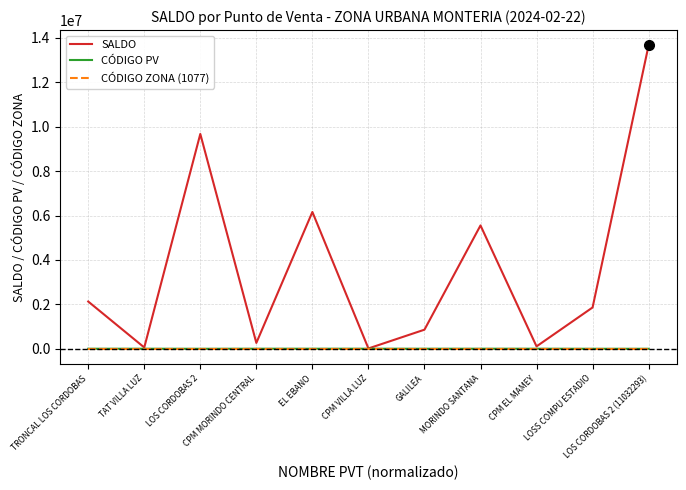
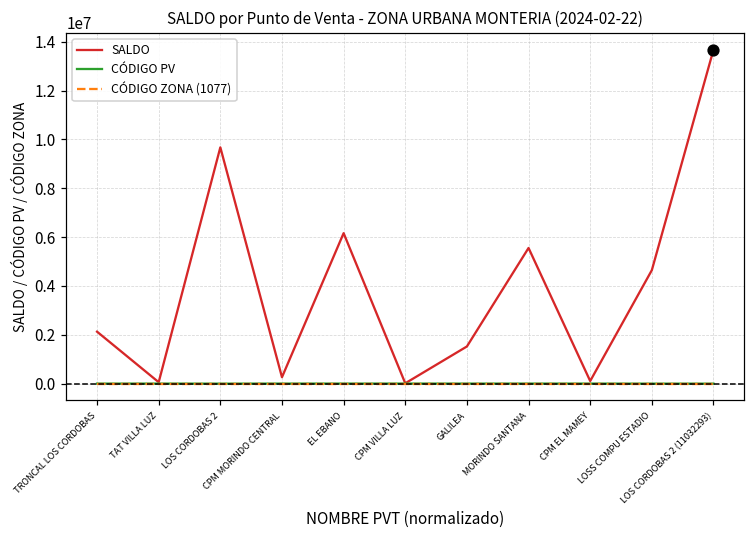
SALDO, GALILEA: 900000 -> 1500000
SALDO, LOSS COMPU ESTADIO: 1900000 -> 4600000
